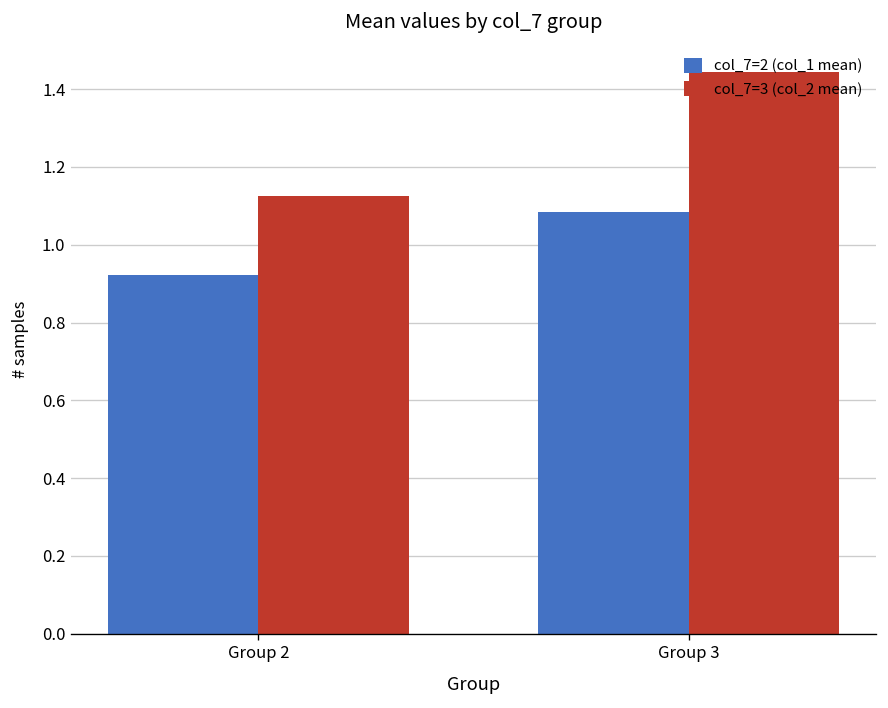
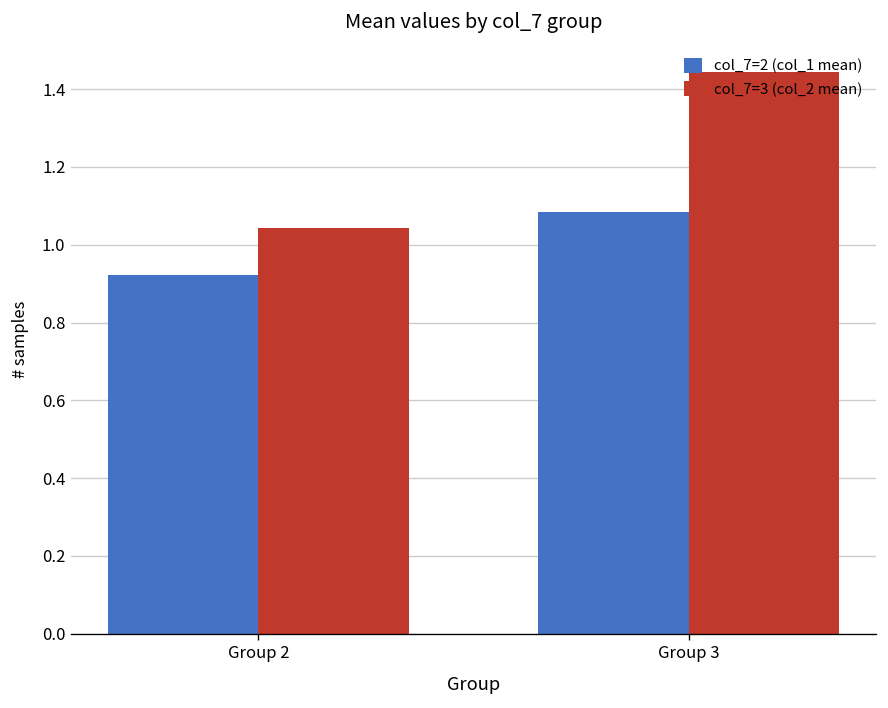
col_7=3 (col_2 mean), Group 2: 1.13 -> 1.04
